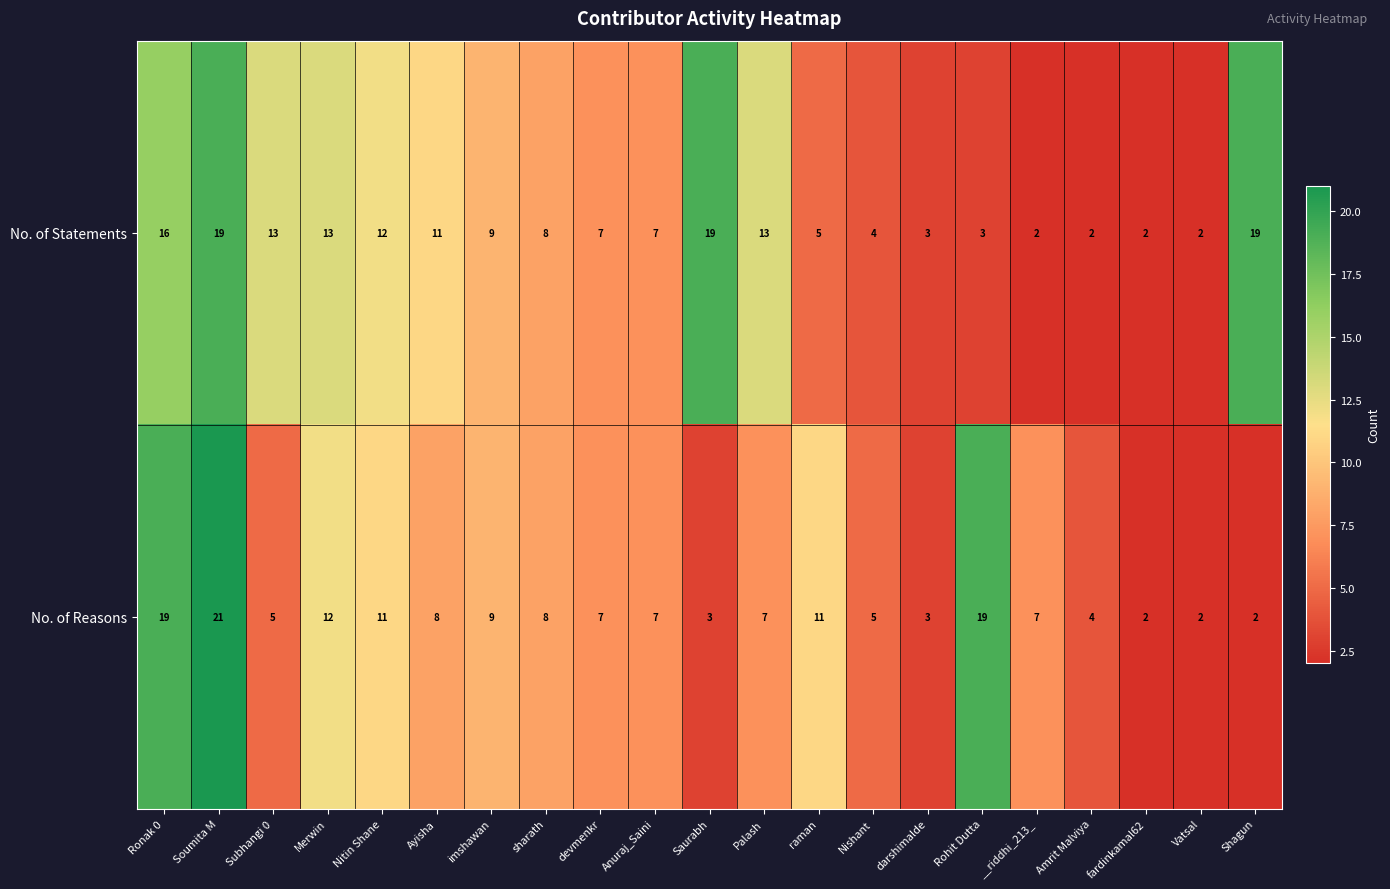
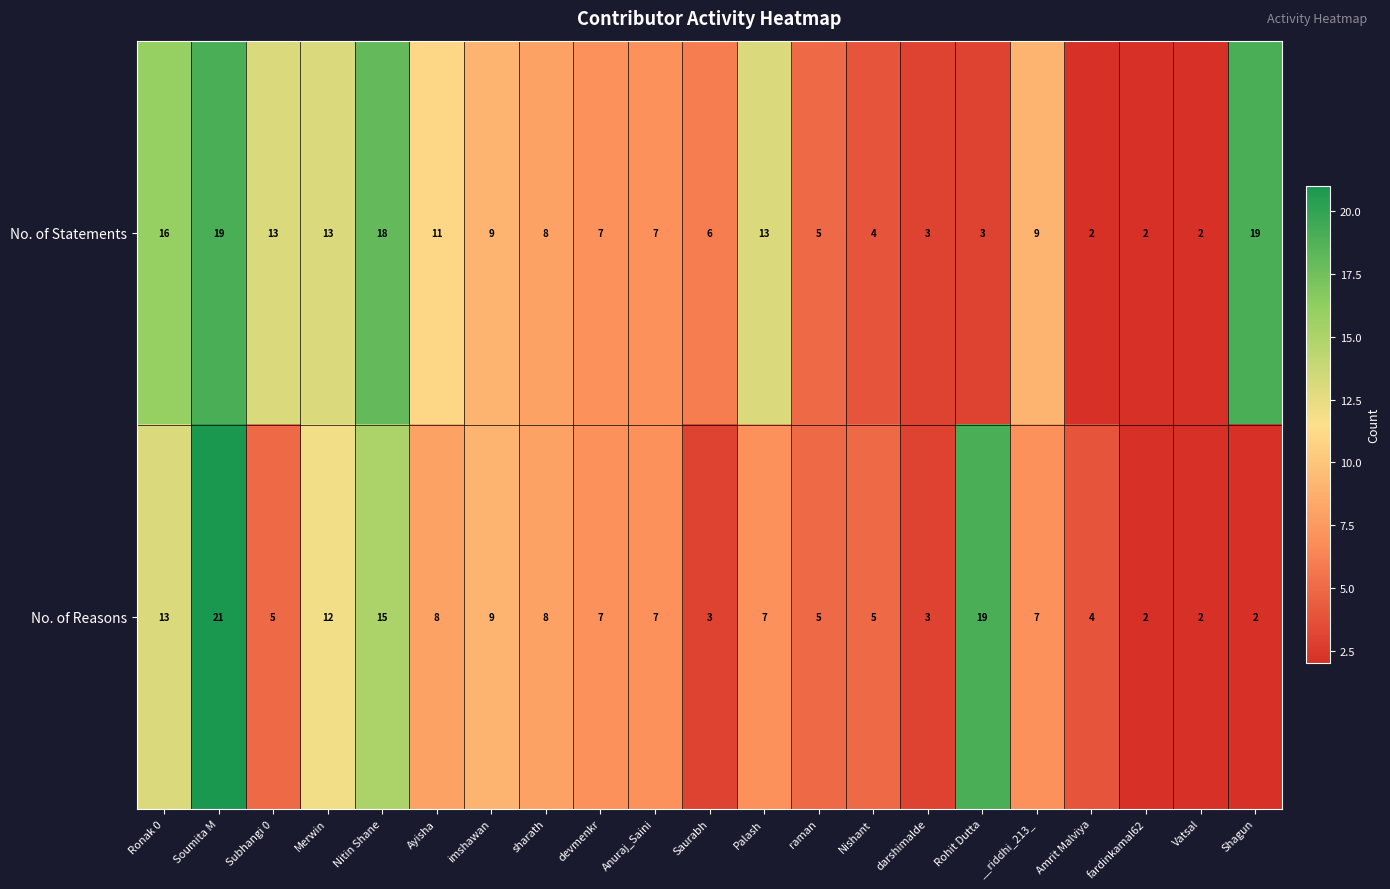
No. of Statements, Nitin Shane: 12 -> 18
No. of Statements, Saurabh: 19 -> 6
No. of Statements, __riddhi_213_: 2 -> 9
No. of Reasons, Ronak 0: 19 -> 13
No. of Reasons, Nitin Shane: 11 -> 15
No. of Reasons, raman: 11 -> 5
